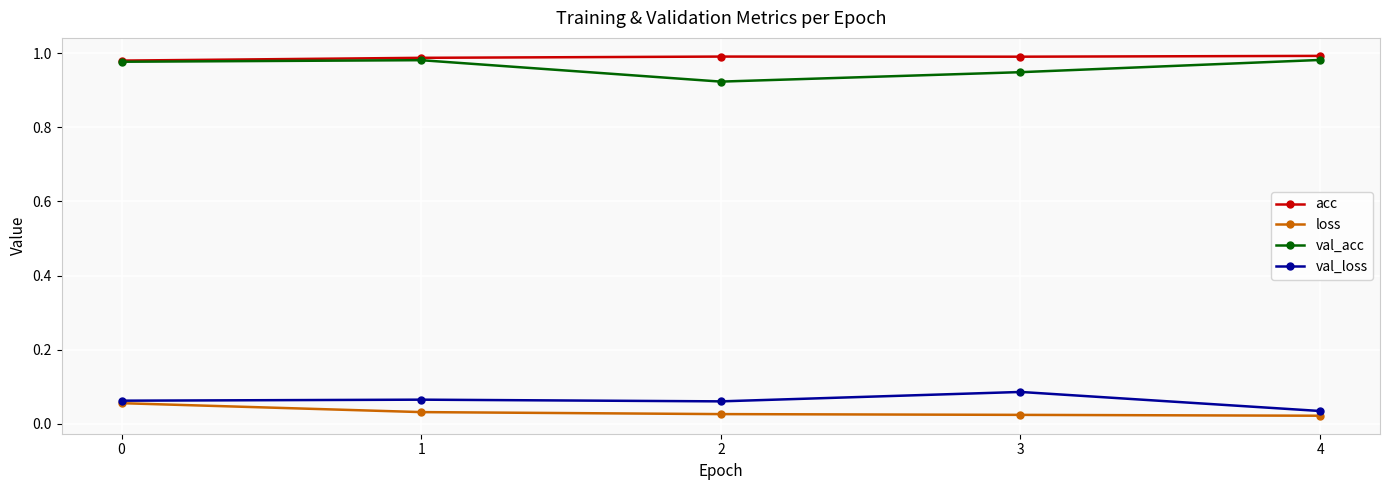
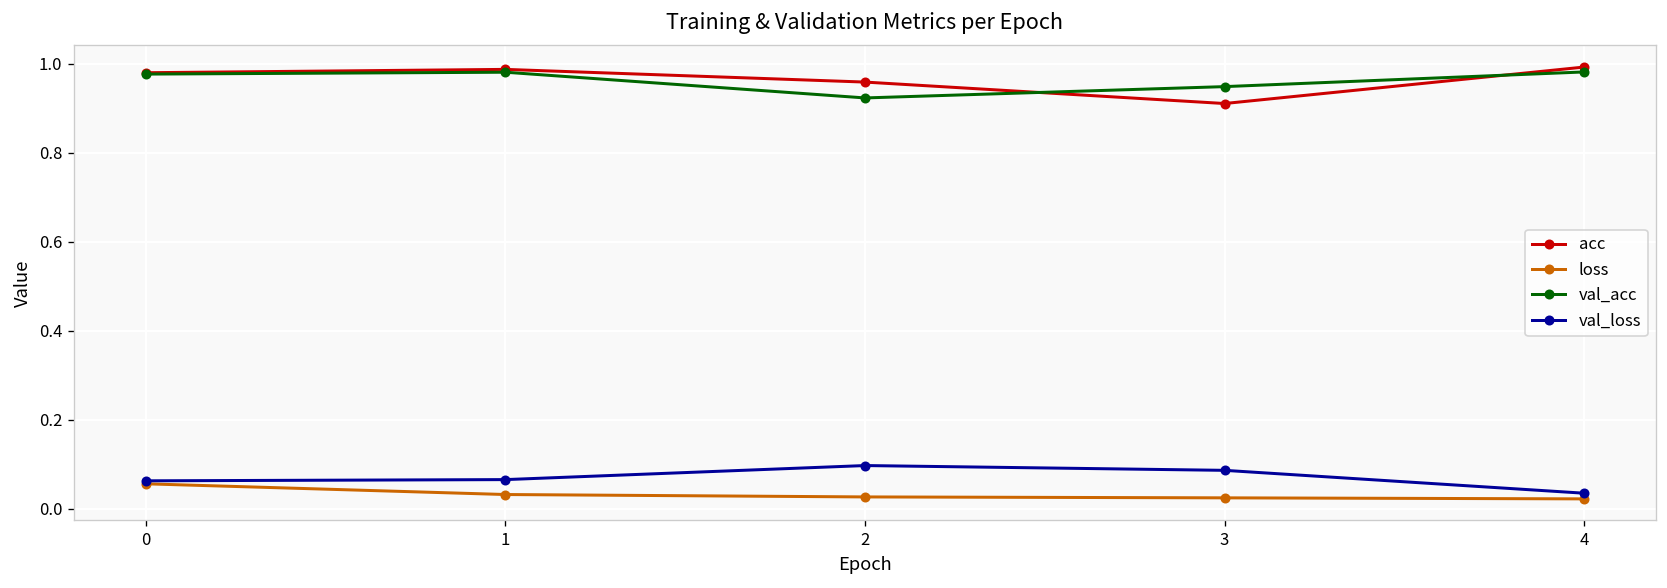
acc, 2: 0.99 -> 0.96
val_loss, 2: 0.06 -> 0.10
acc, 3: 0.99 -> 0.91
